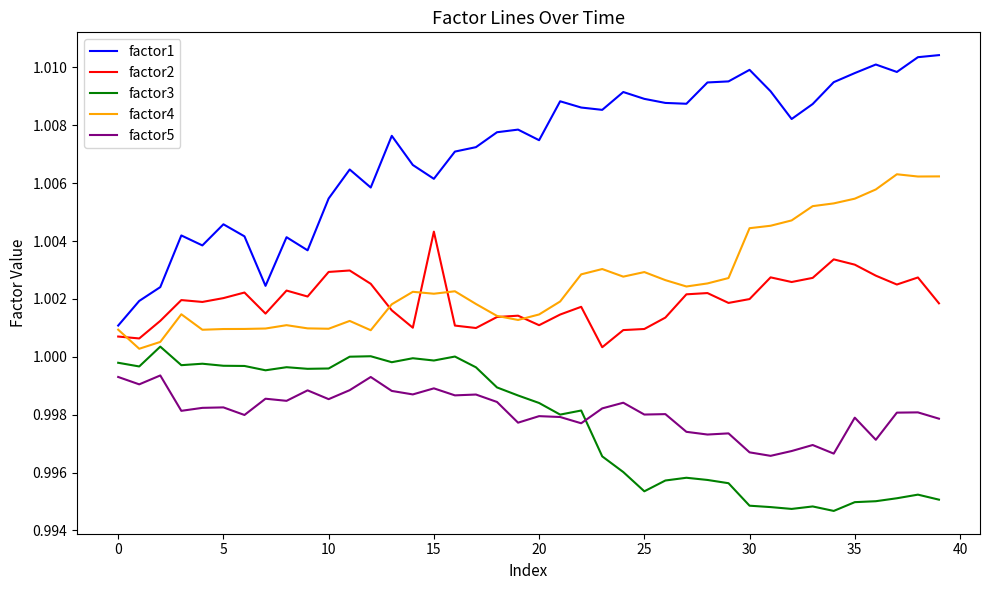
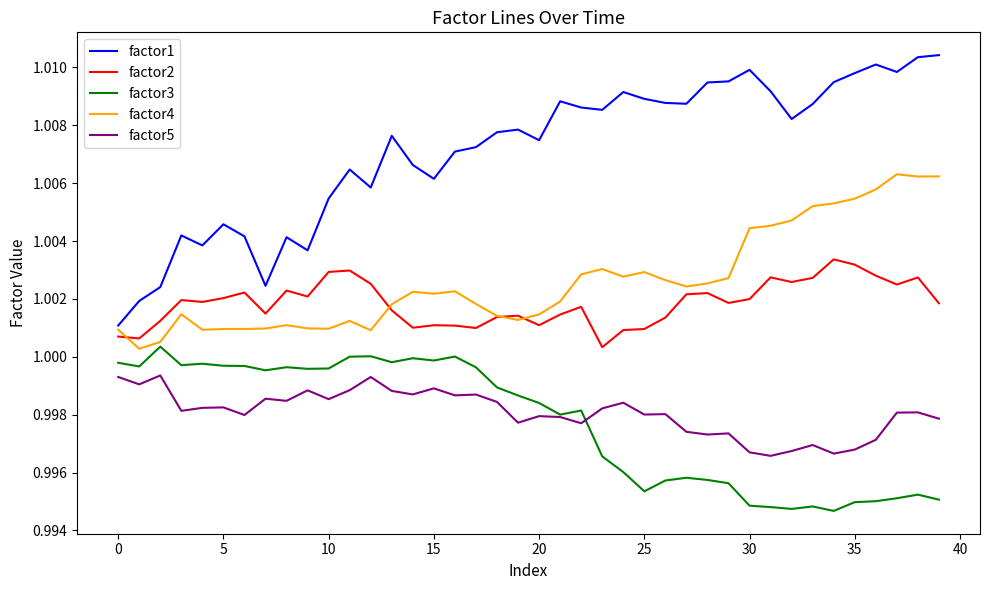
factor2, 15: 1.0043 -> 1.0011
factor5, 35: 0.9979 -> 0.9968
